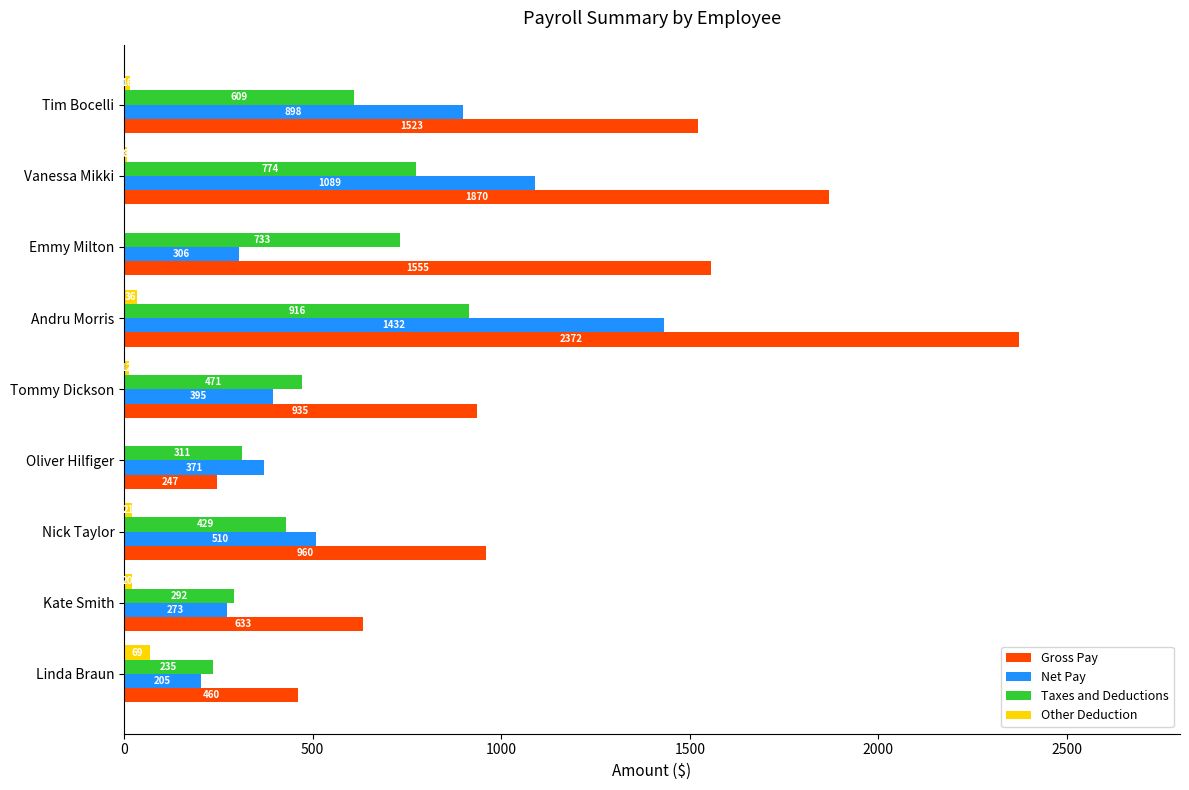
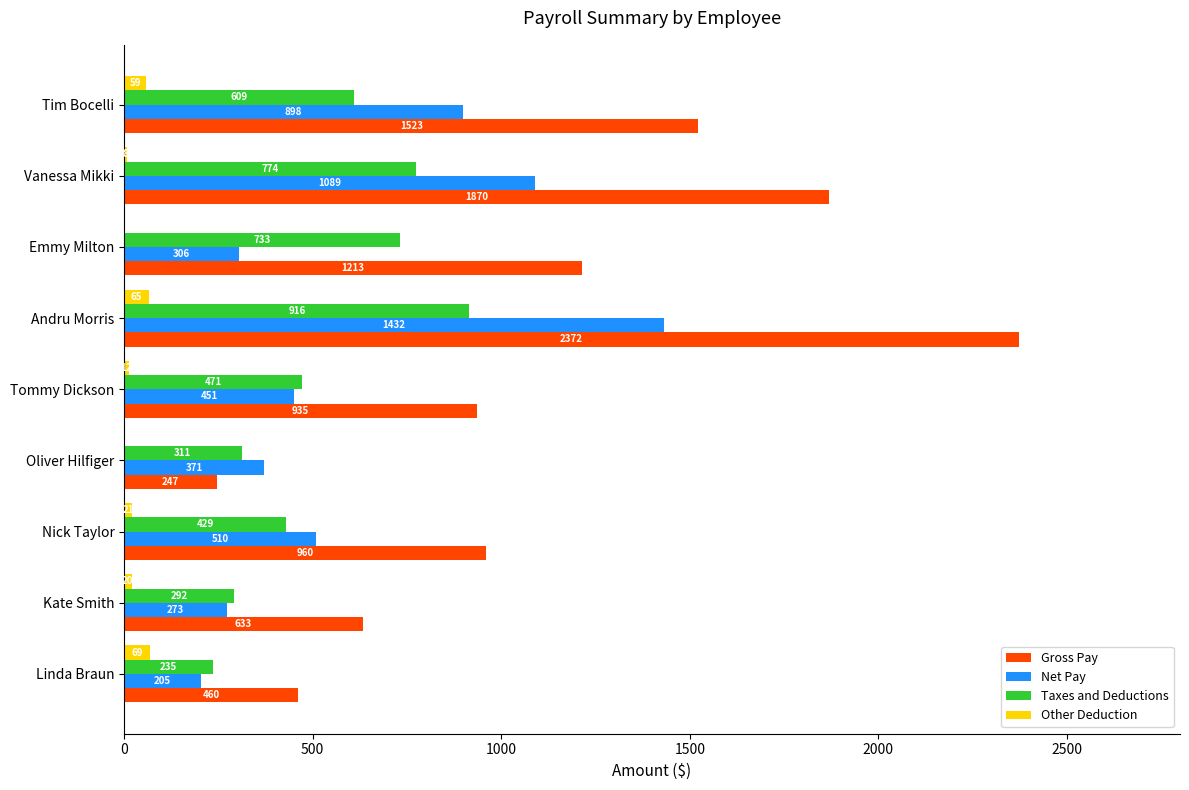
Other Deduction, Tim Bocelli: 20 -> 60
Gross Pay, Emmy Milton: 1555 -> 1213
Other Deduction, Andru Morris: 36 -> 65
Net Pay, Tommy Dickson: 395 -> 451
